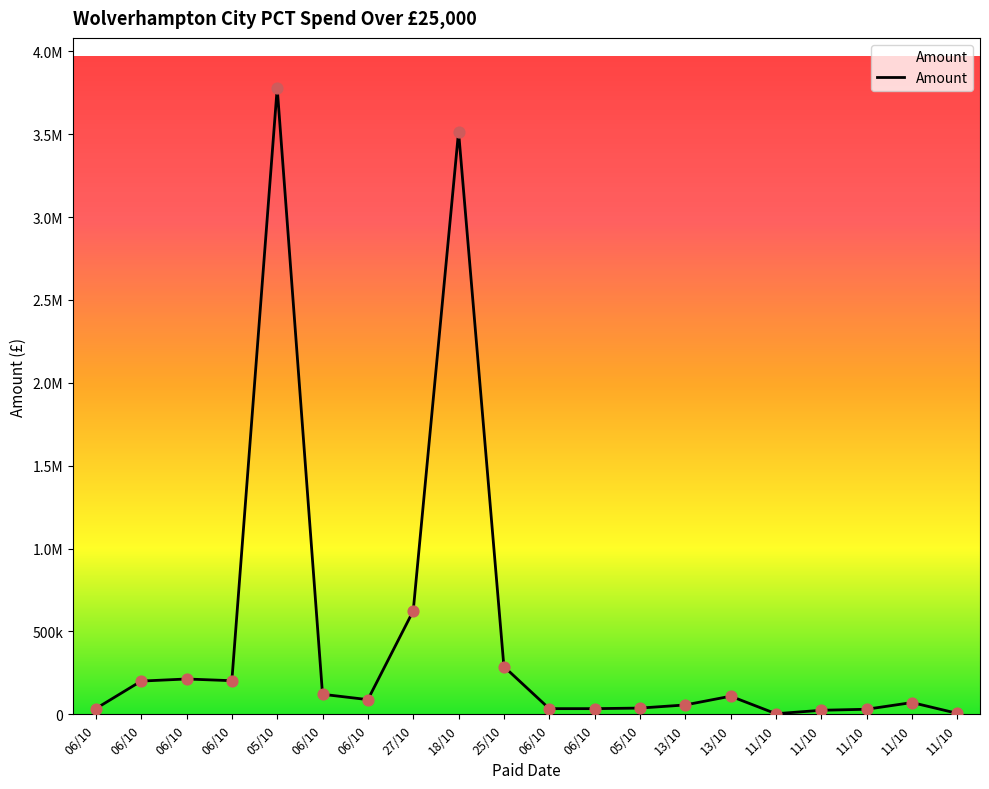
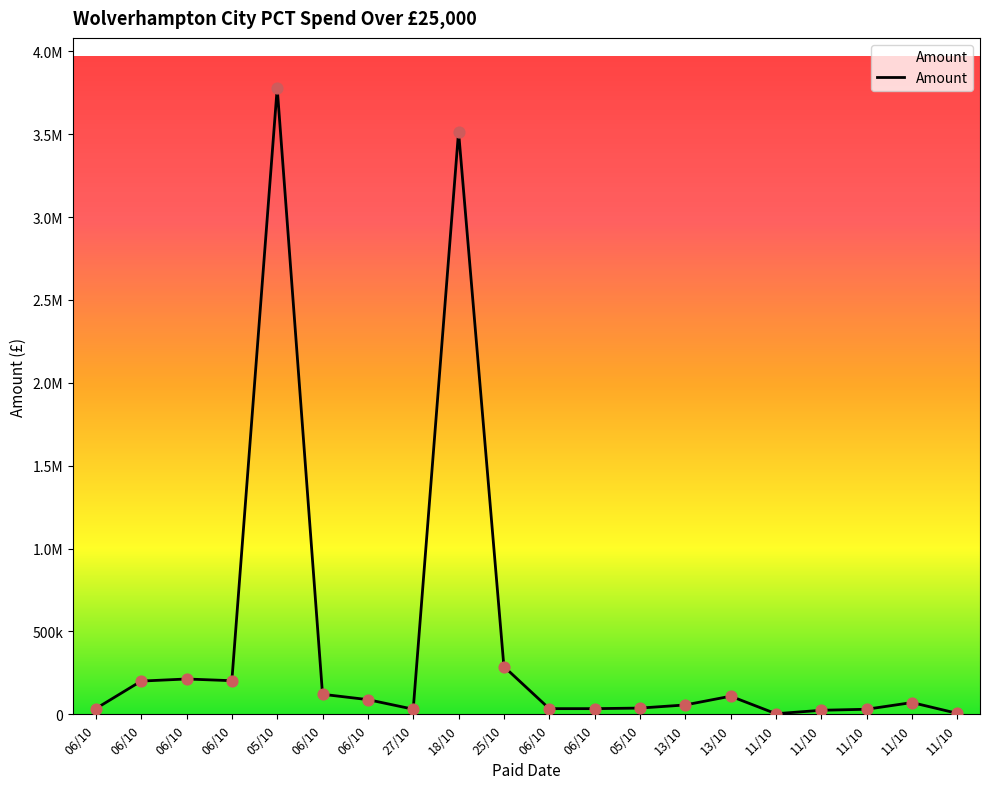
27/10: 620000 -> 30000
